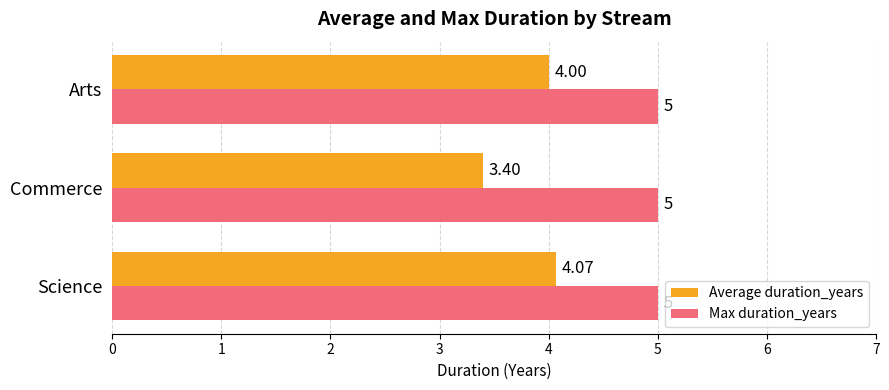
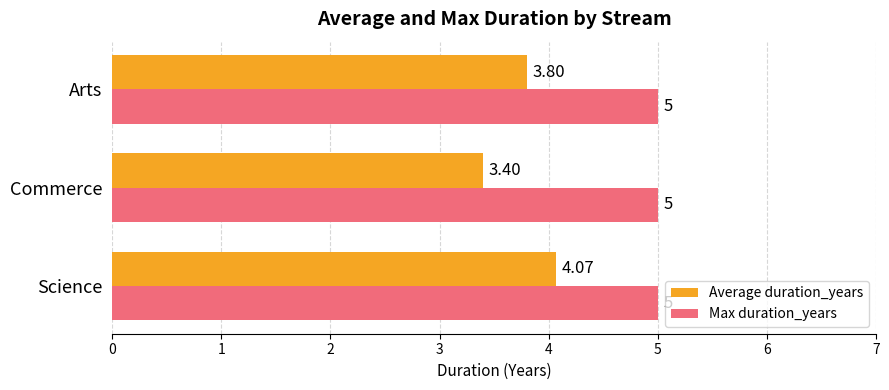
Average duration_years, Arts: 4.00 -> 3.80
